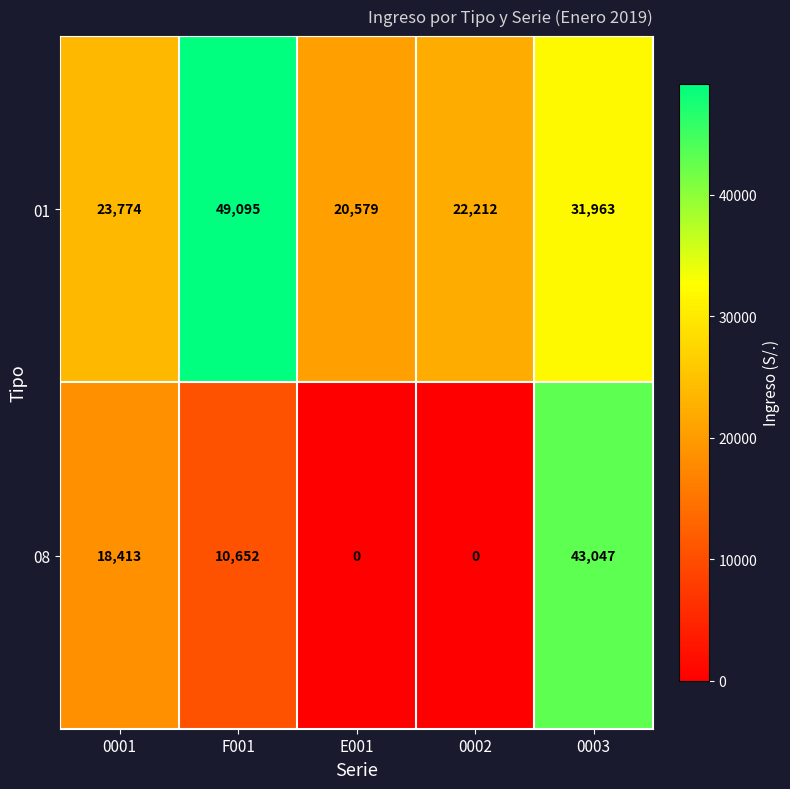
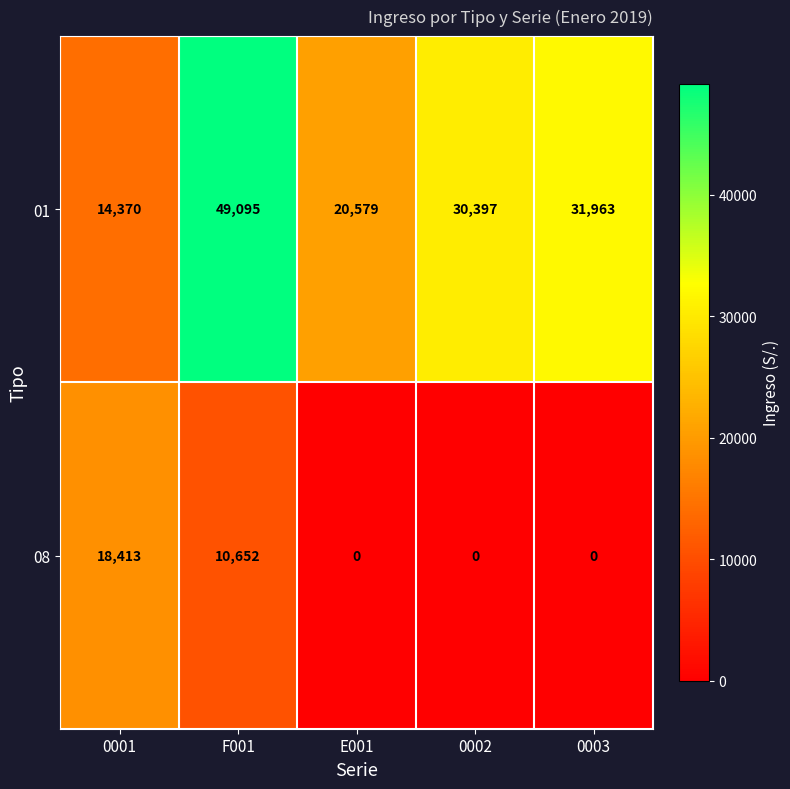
01, 0001: 23,774 -> 14,370
01, 0002: 22,212 -> 30,397
08, 0003: 43,047 -> 0
